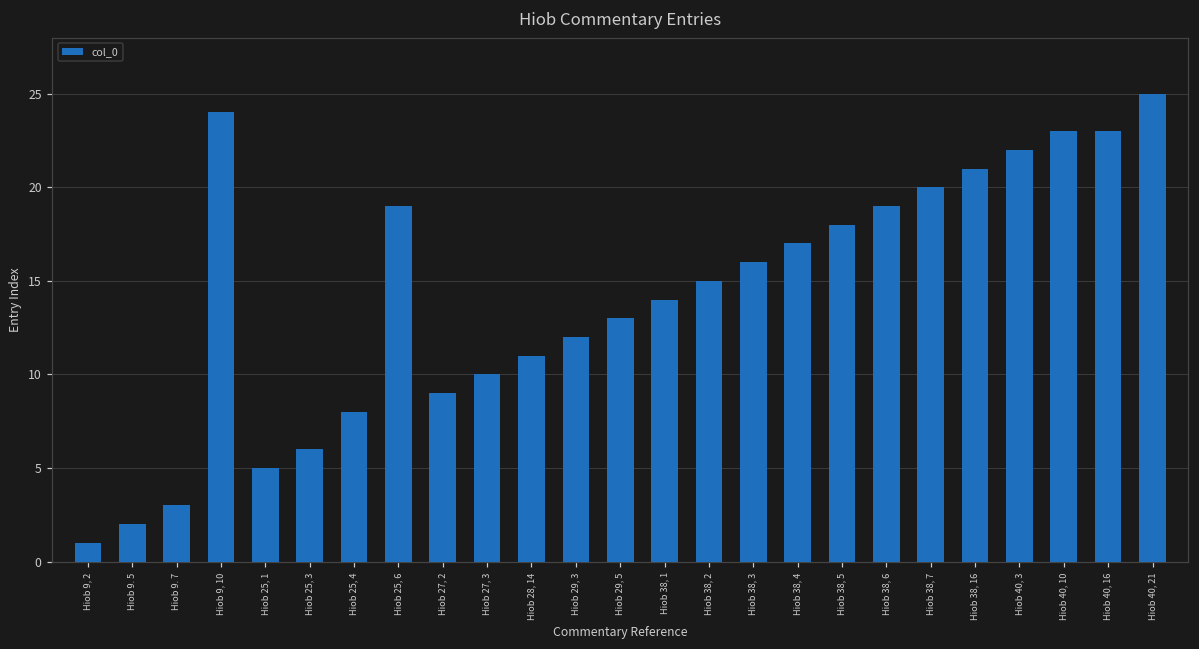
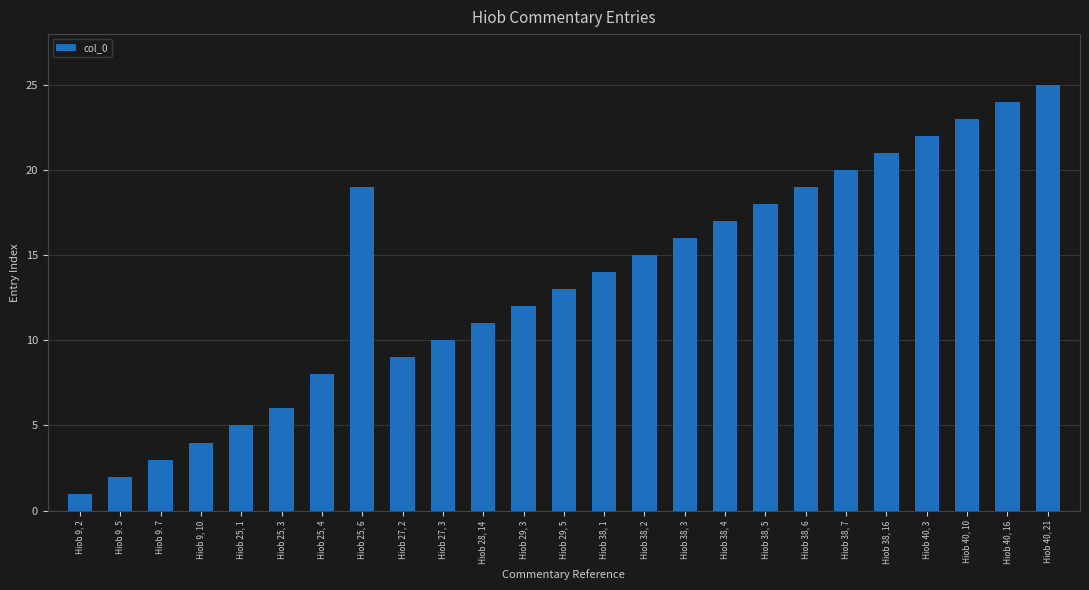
Hiob 9, 10: 24 -> 4
Hiob 40, 16: 23 -> 24
